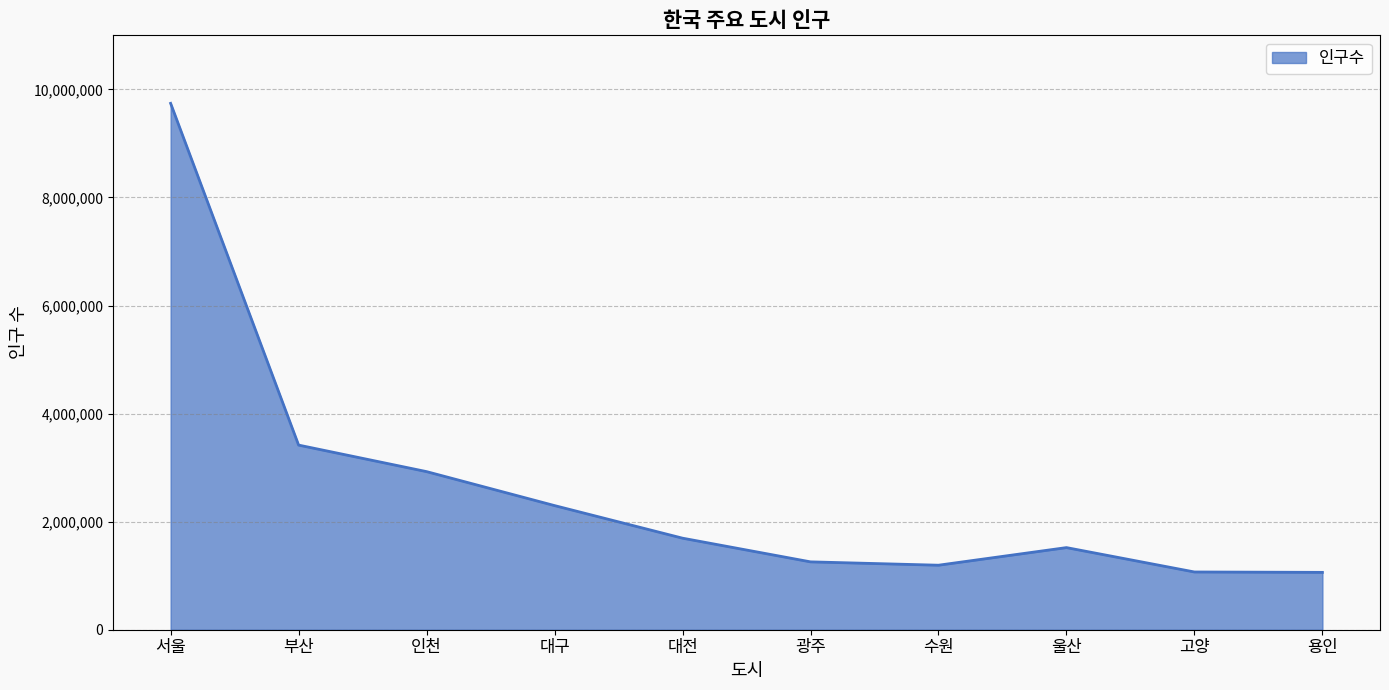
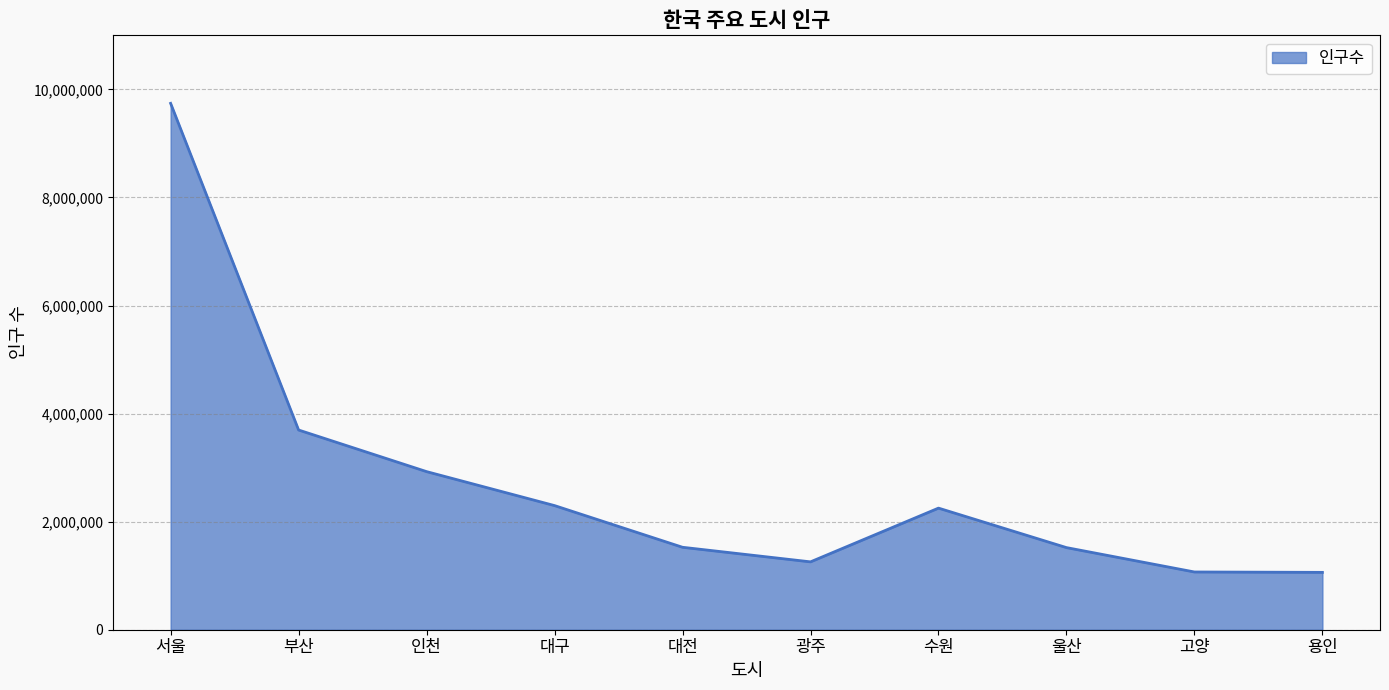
부산: 3,400,000 -> 3,700,000
대전: 1,700,000 -> 1,500,000
수원: 1,200,000 -> 2,300,000
